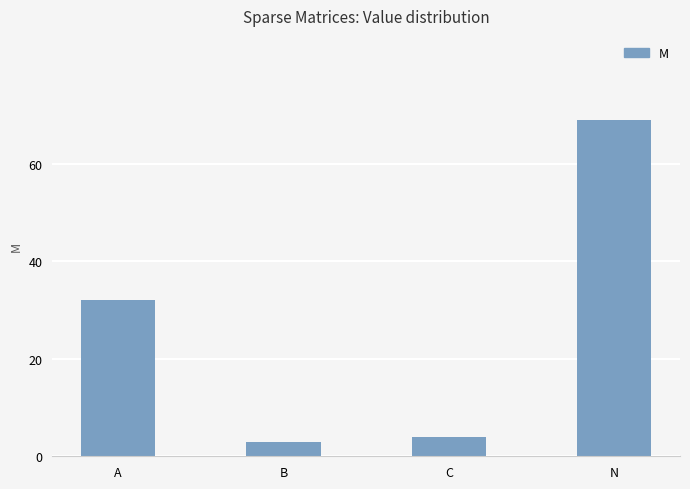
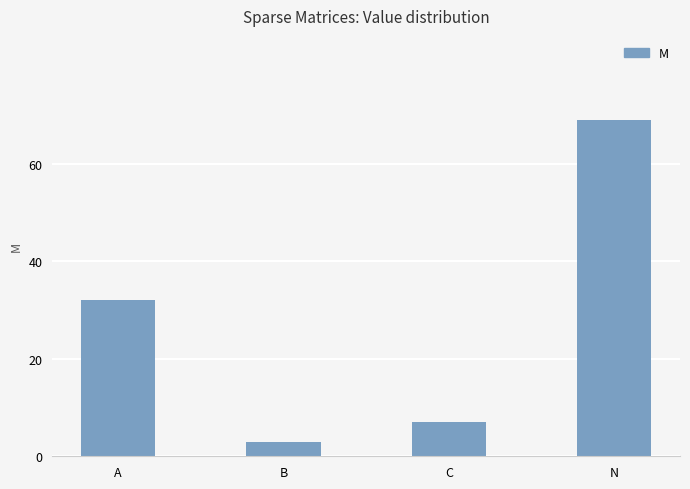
C: 4 -> 7
